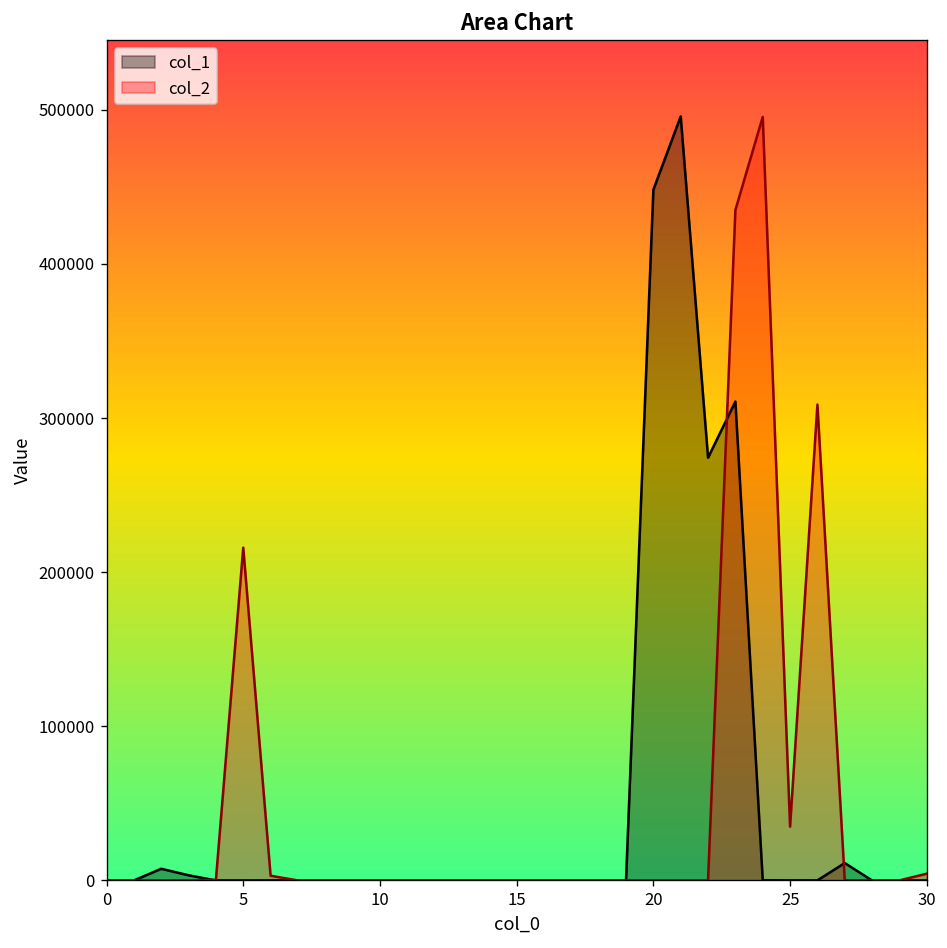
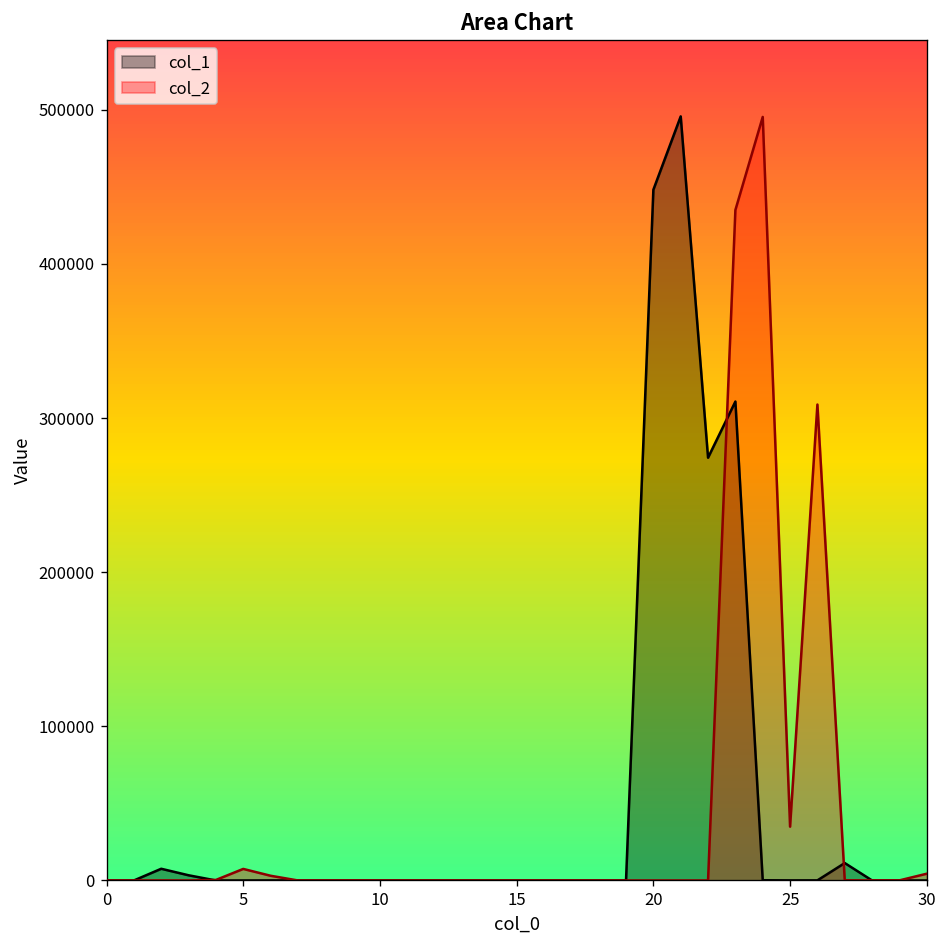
col_2, 5: 216000 -> 7000
